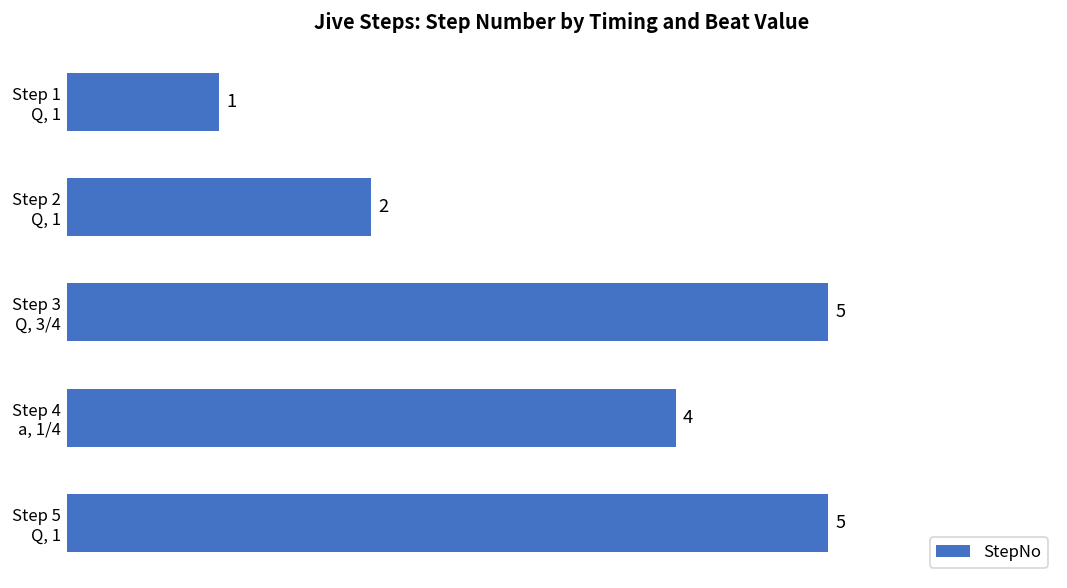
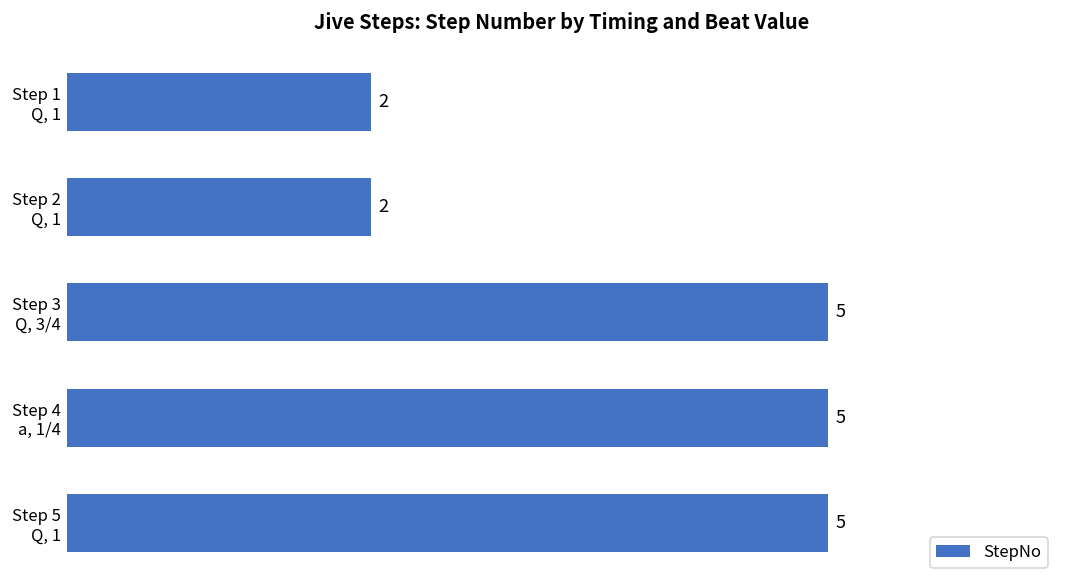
Step 1 Q, 1: 1 -> 2
Step 4 a, 1/4: 4 -> 5
